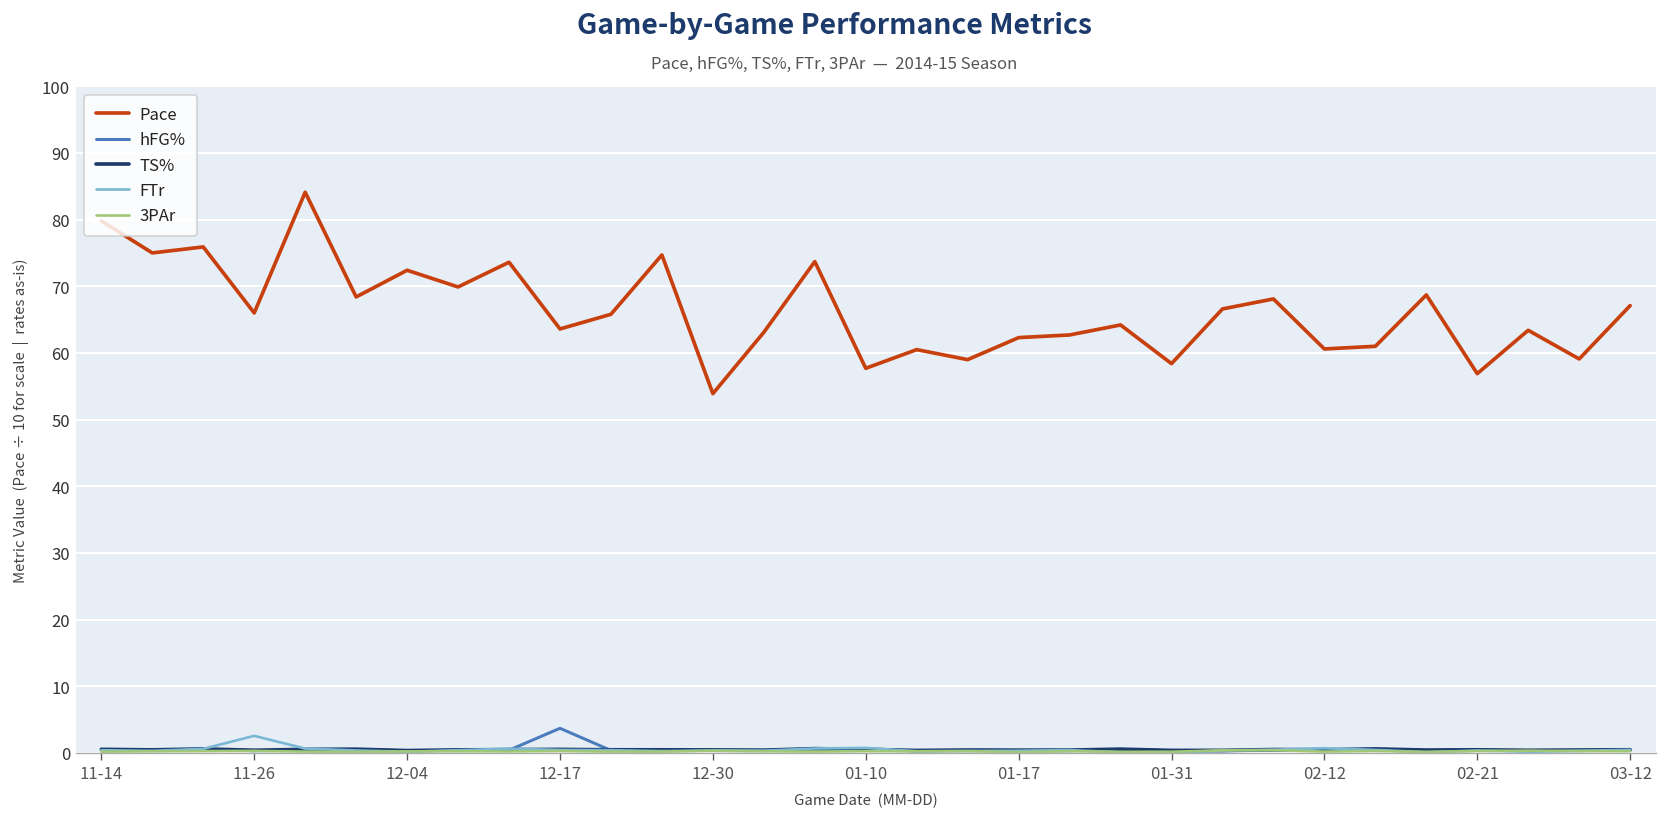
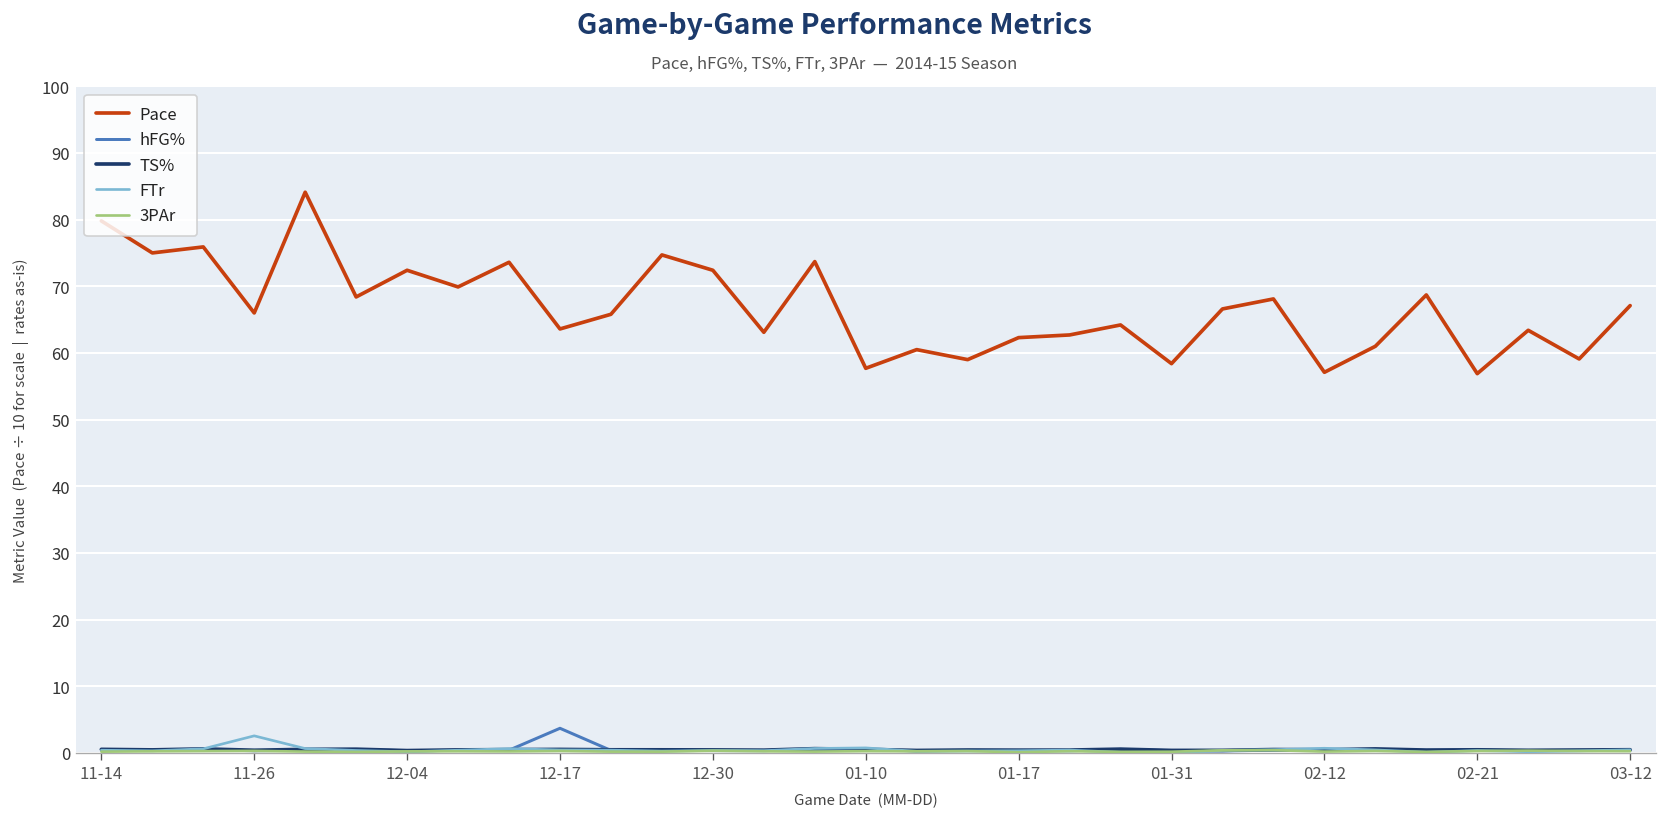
Pace, 12-30: 54 -> 72
Pace, 02-12: 61 -> 57
